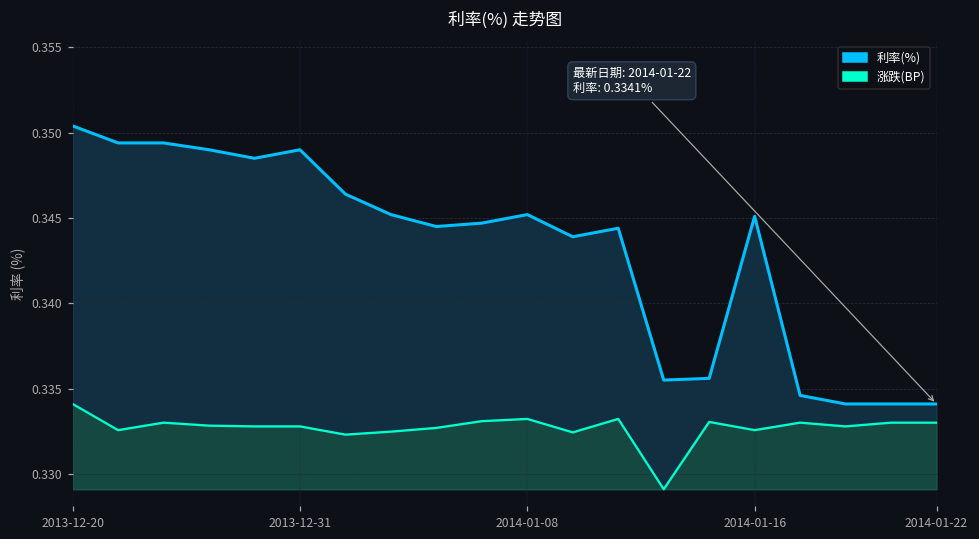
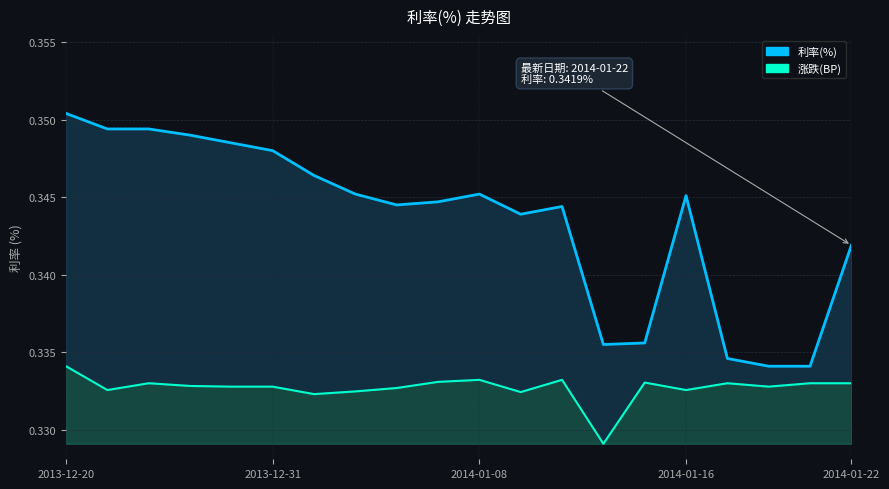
利率(%), 2013-12-31: 0.349 -> 0.348
利率(%), 2014-01-22: 0.3341% -> 0.3419%
